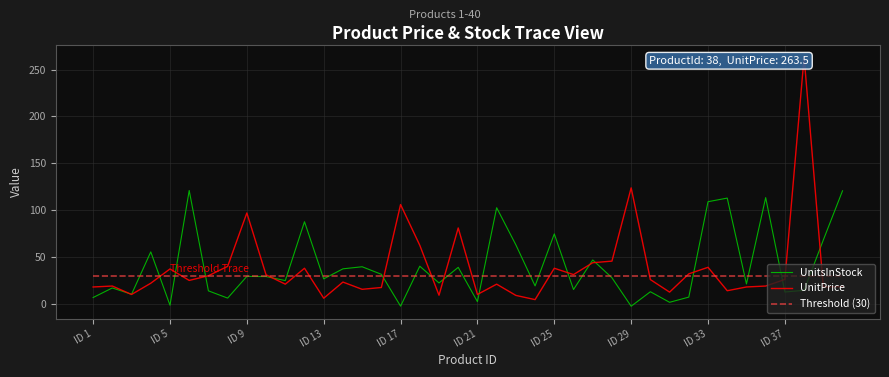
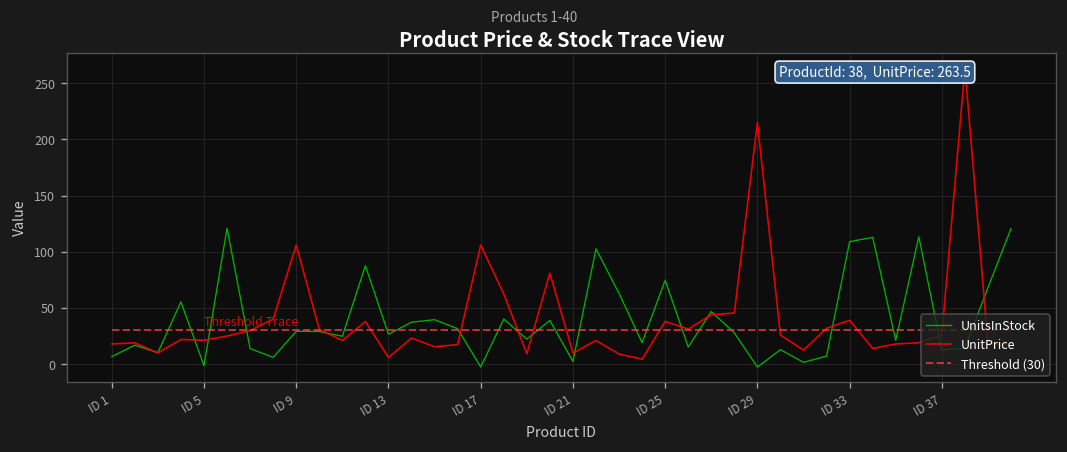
UnitPrice, ID 5: 40 -> 20
UnitPrice, ID 9: 100 -> 110
UnitPrice, ID 29: 120 -> 220
